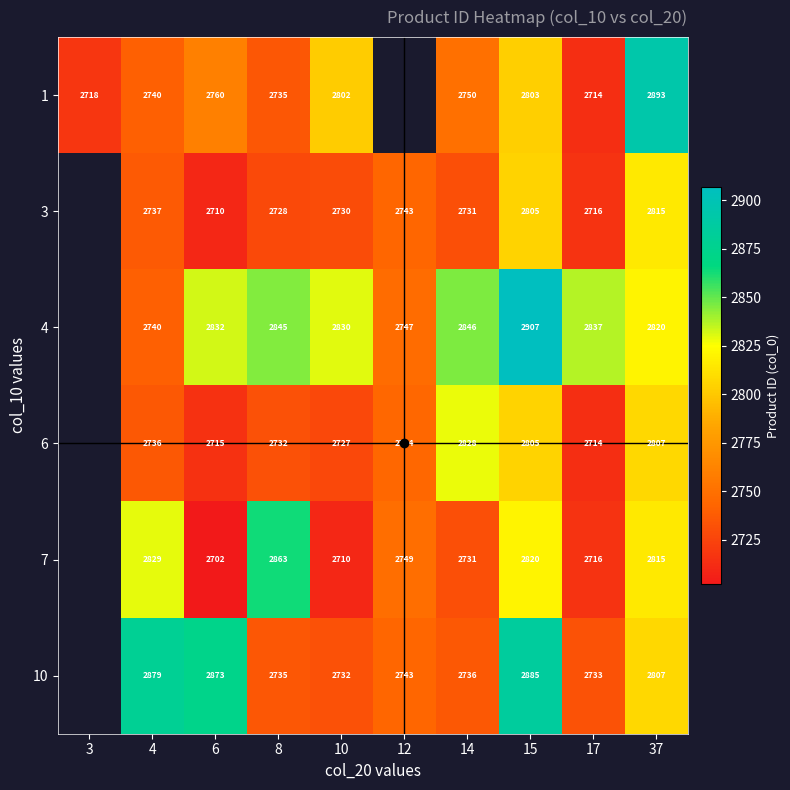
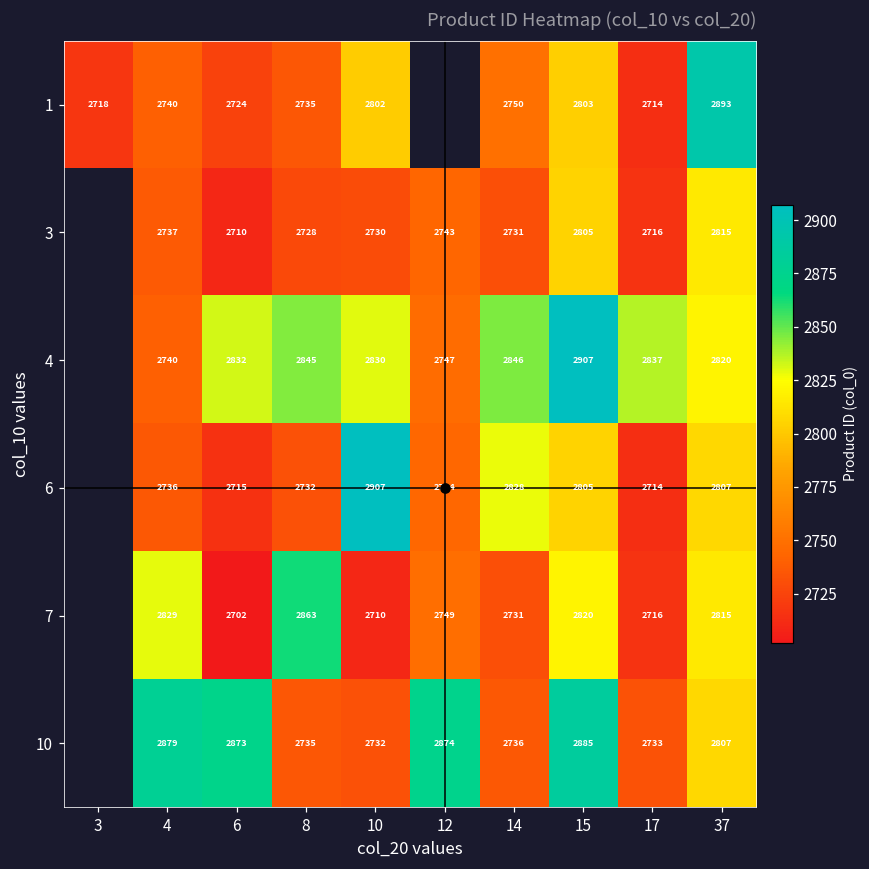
1, 6: 2760 -> 2724
6, 10: 2727 -> 2907
10, 12: 2743 -> 2874
